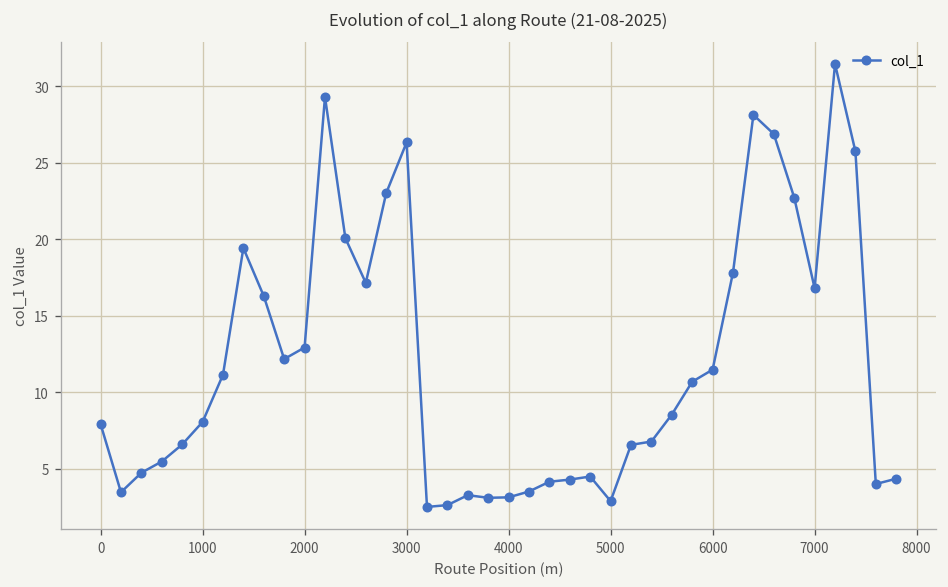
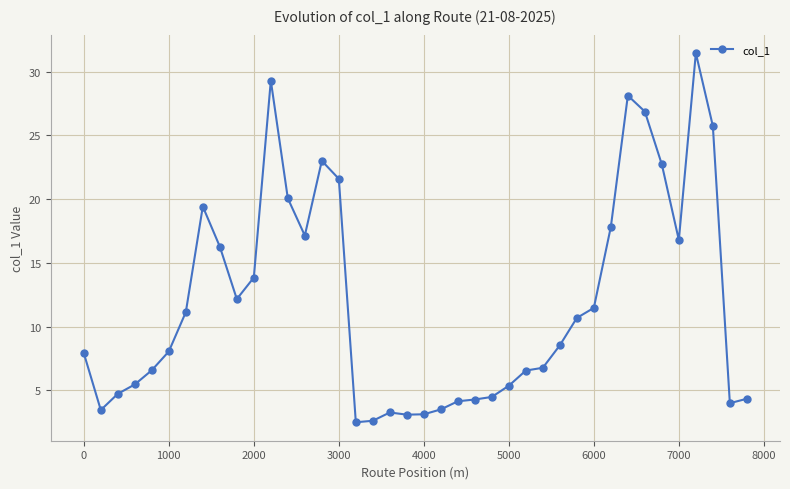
2000: 12.9 -> 13.9
3000: 26.3 -> 21.6
5000: 2.9 -> 5.4
